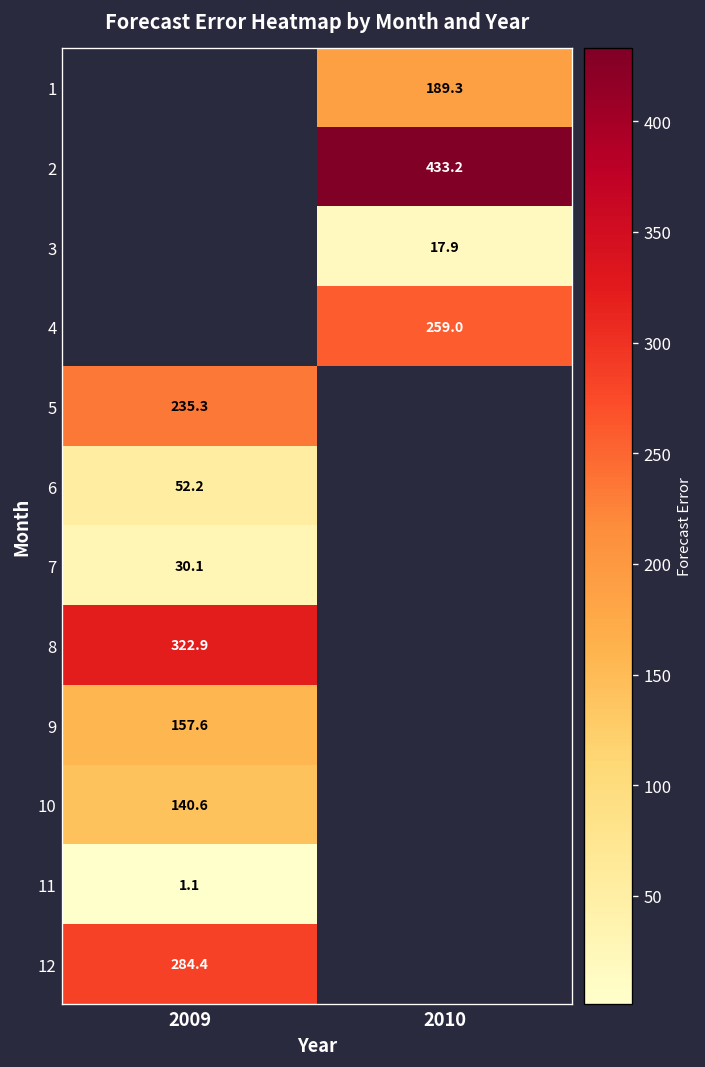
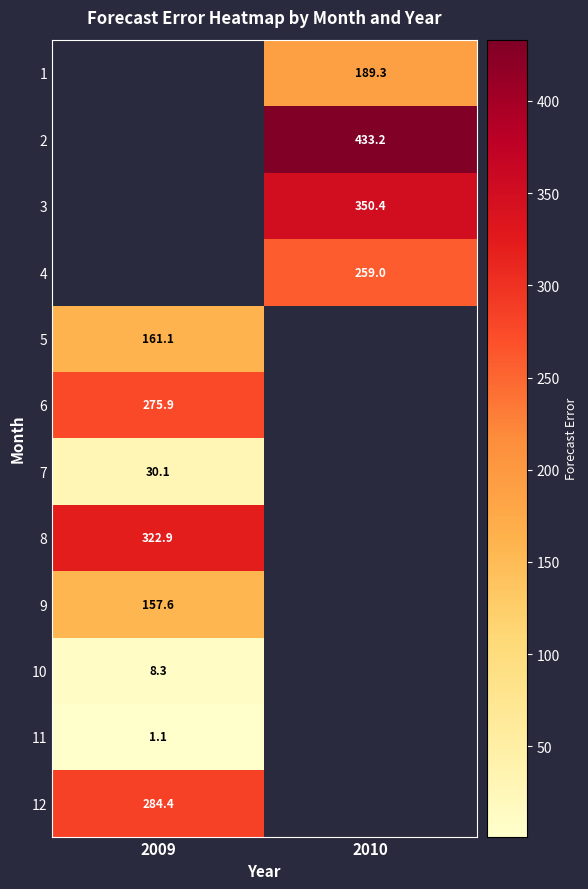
3, 2010: 17.9 -> 350.4
5, 2009: 235.3 -> 161.1
6, 2009: 52.2 -> 275.9
10, 2009: 140.6 -> 8.3
